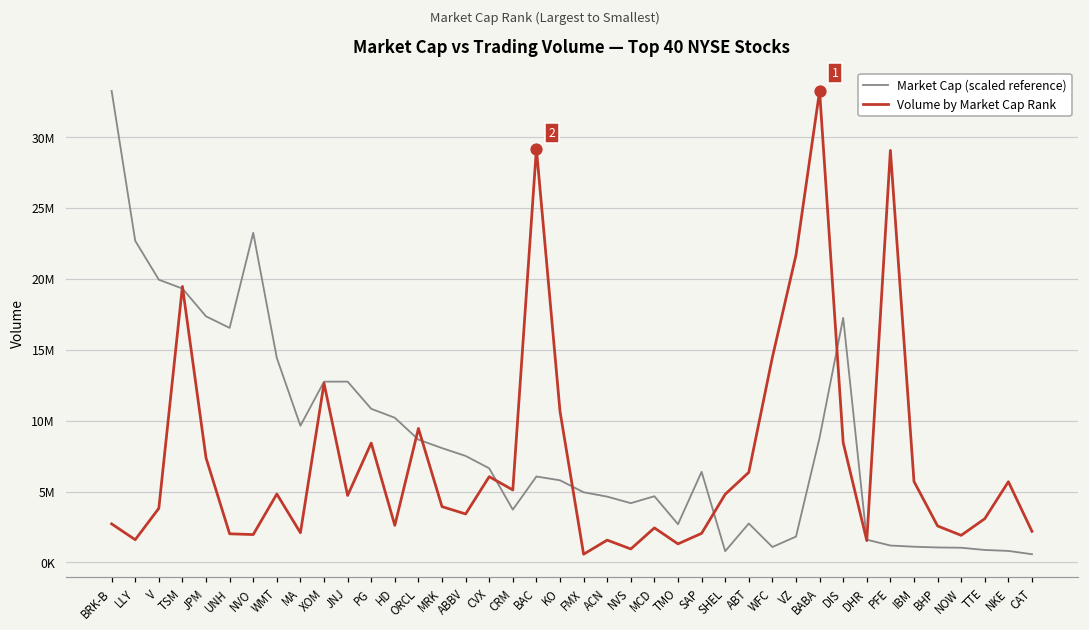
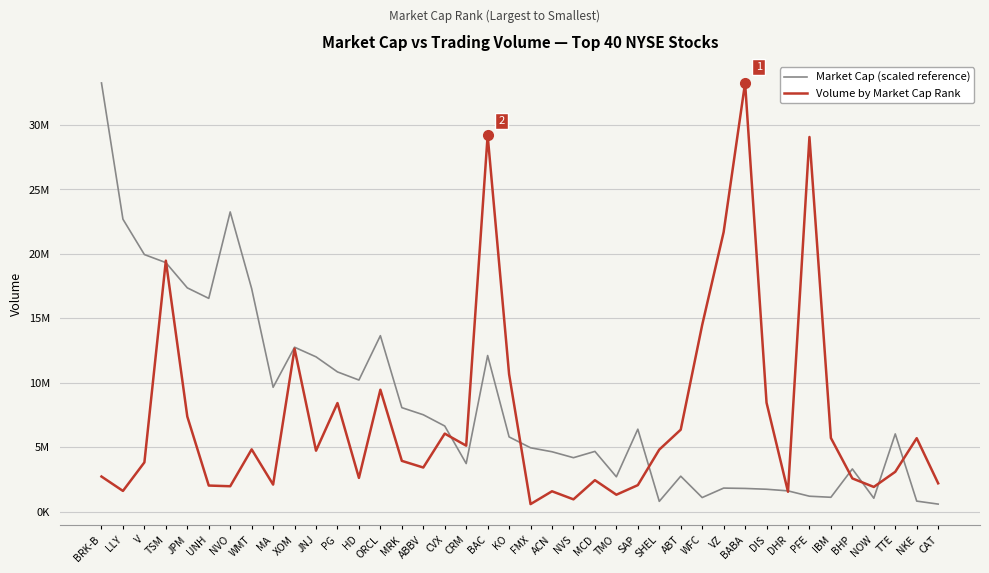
Market Cap (scaled reference), WMT: 14400000 -> 17300000
Market Cap (scaled reference), JNJ: 12700000 -> 12000000
Market Cap (scaled reference), ORCL: 8700000 -> 13600000
Market Cap (scaled reference), BAC: 6100000 -> 12100000
Market Cap (scaled reference), BABA: 8800000 -> 1800000
Market Cap (scaled reference), DIS: 17200000 -> 1700000
Market Cap (scaled reference), BHP: 1100000 -> 3300000
Market Cap (scaled reference), TTE: 900000 -> 6000000
